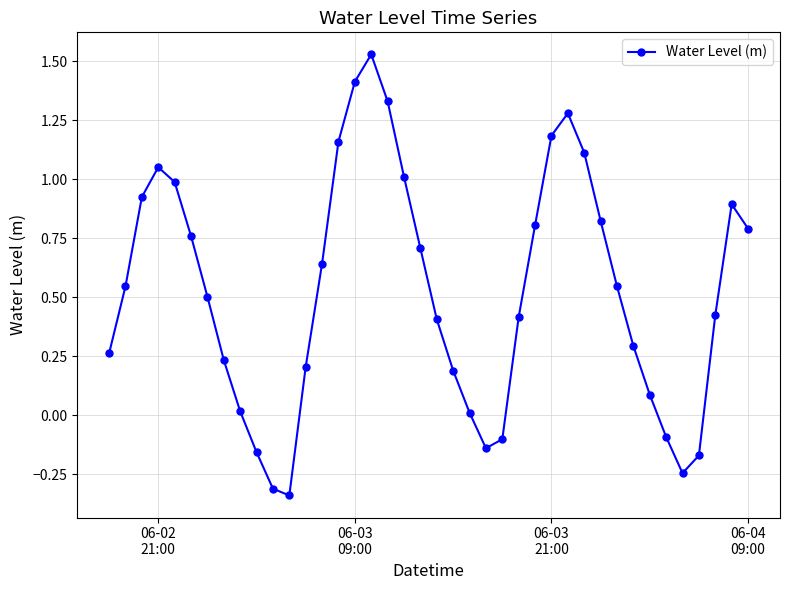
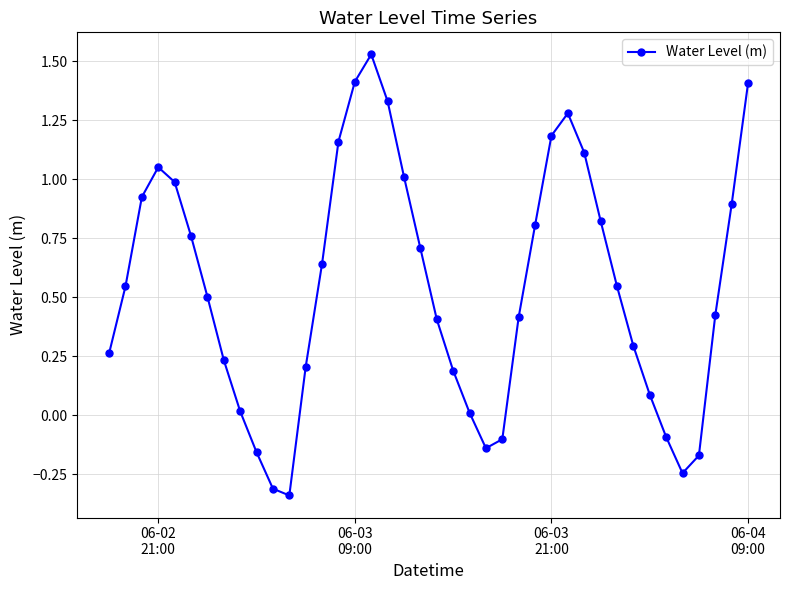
06-04 09:00: 0.79 -> 1.41
